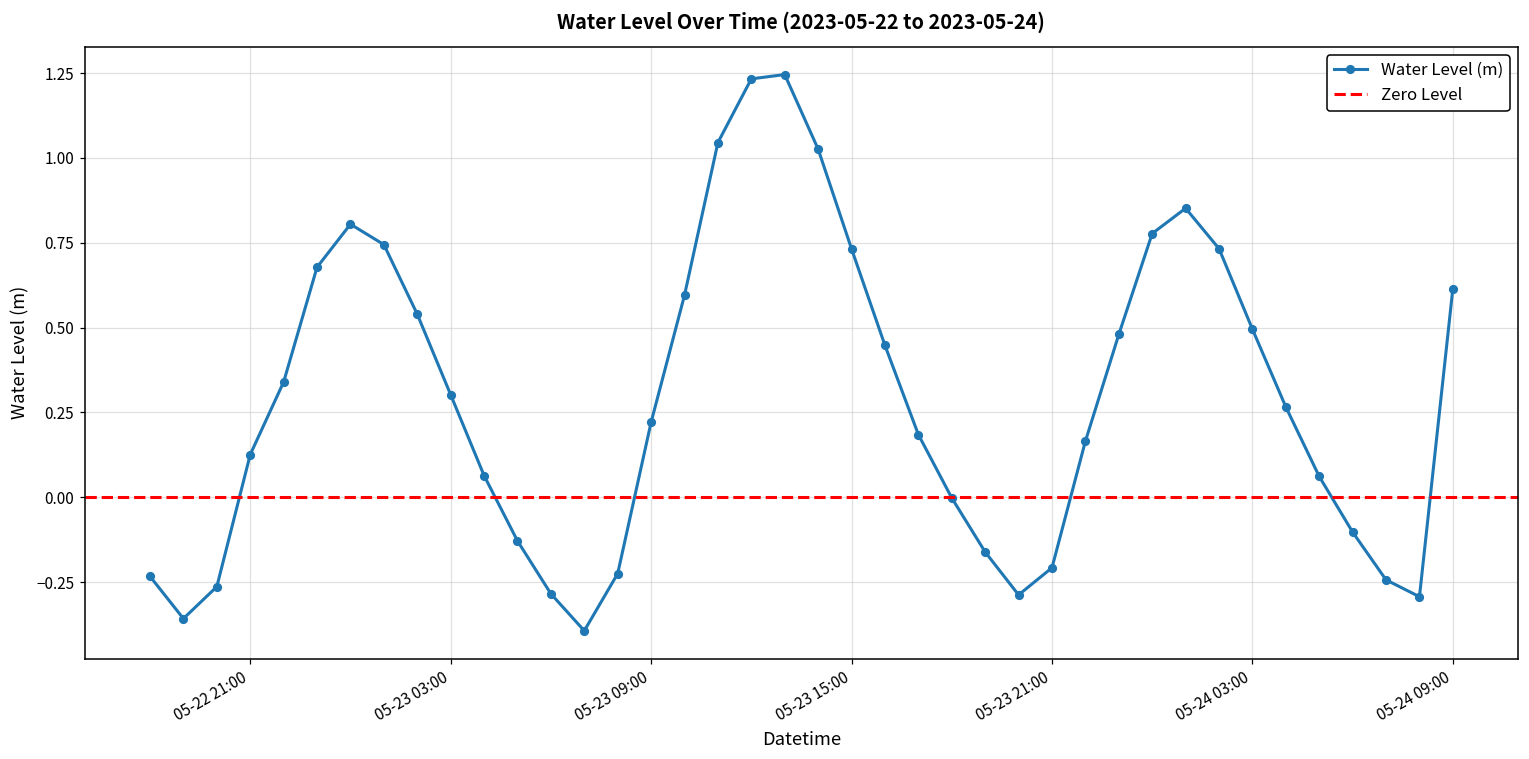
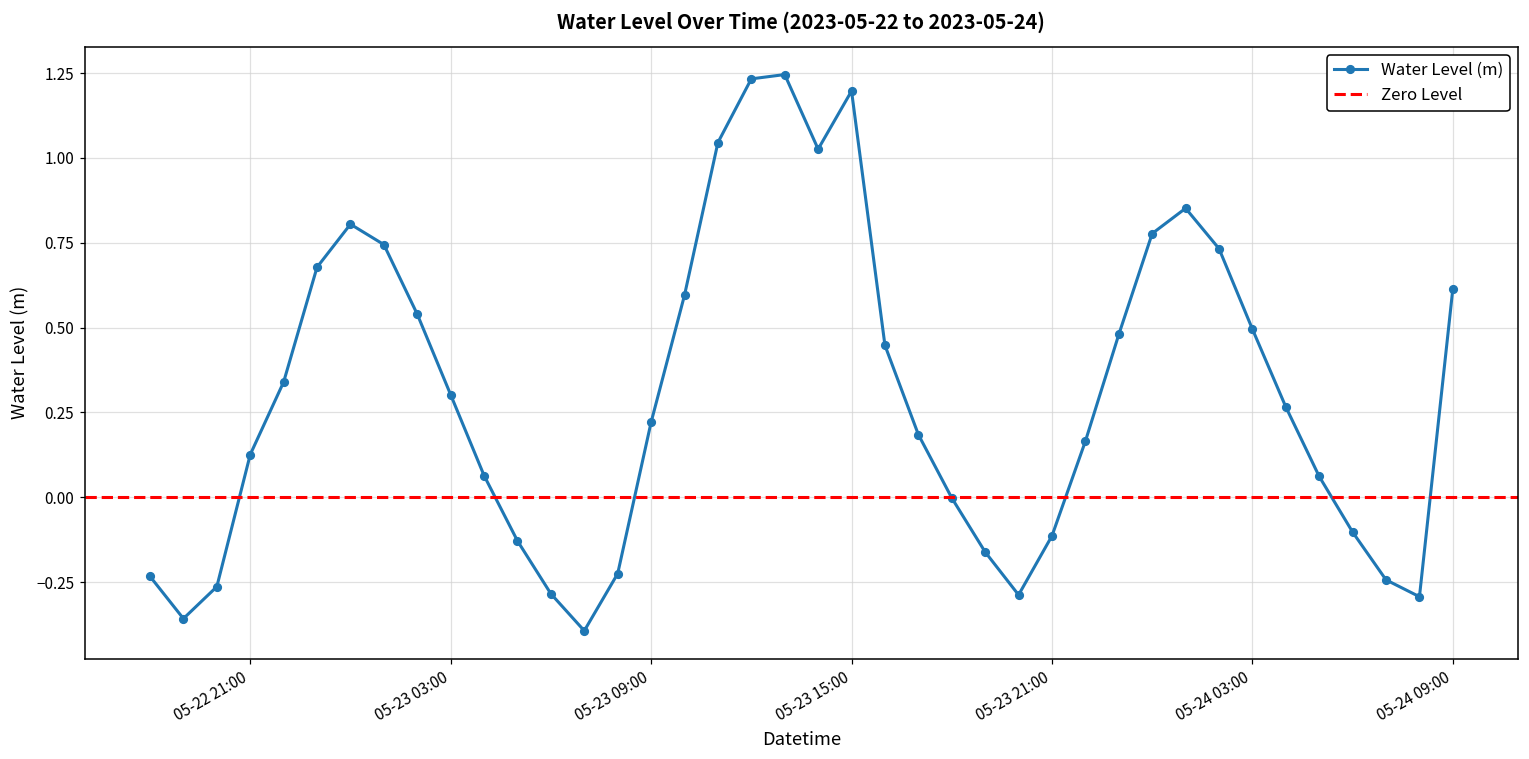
05-23 15:00: 0.73 -> 1.20
05-23 21:00: -0.21 -> -0.11
